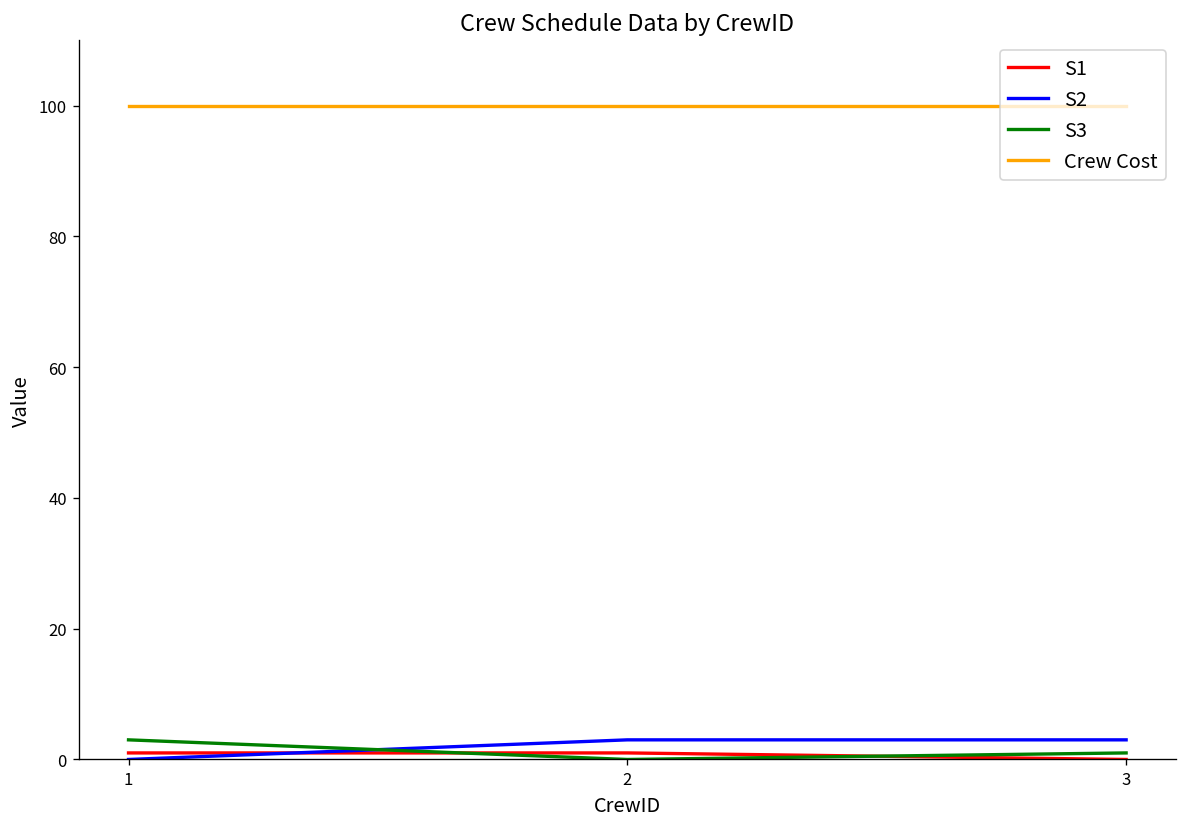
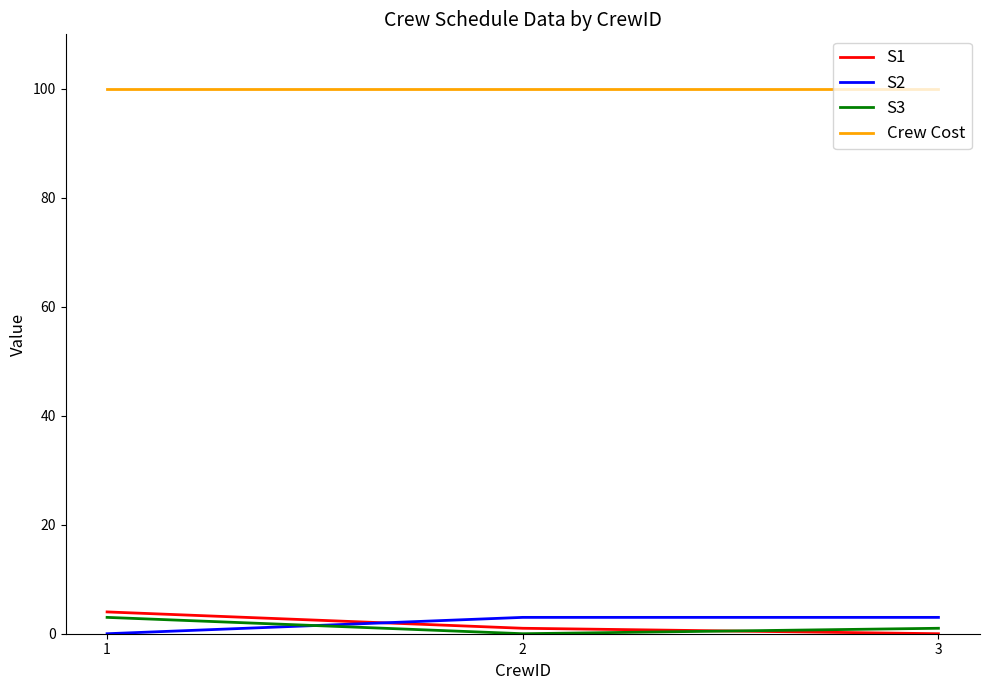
S1, 1: 1 -> 4
